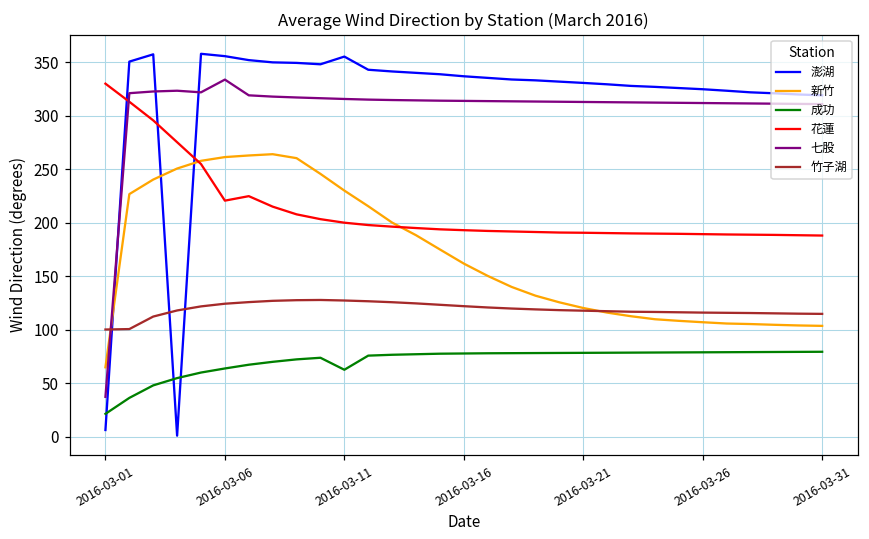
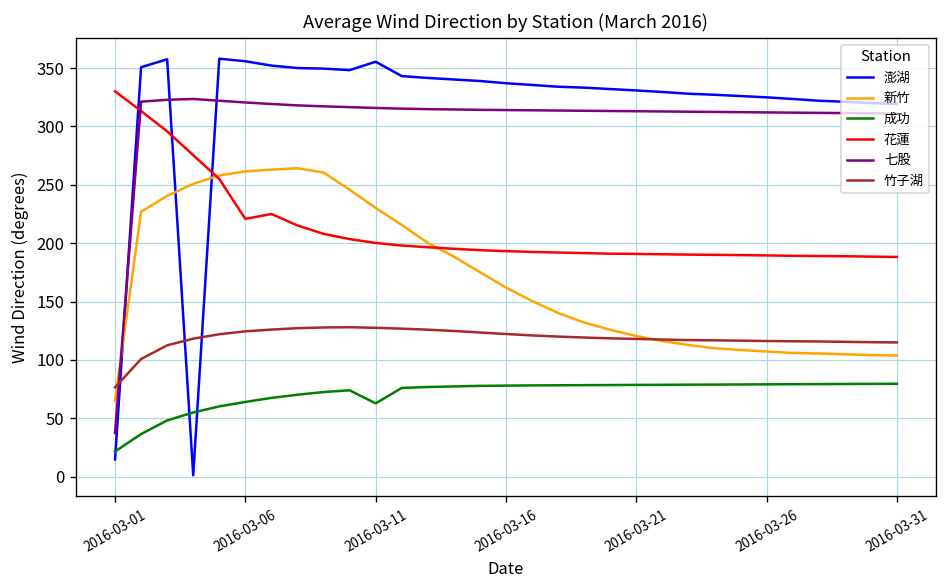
澎湖, 2016-03-01: 7 -> 15
竹子湖, 2016-03-01: 100 -> 80
七股, 2016-03-06: 330 -> 320
